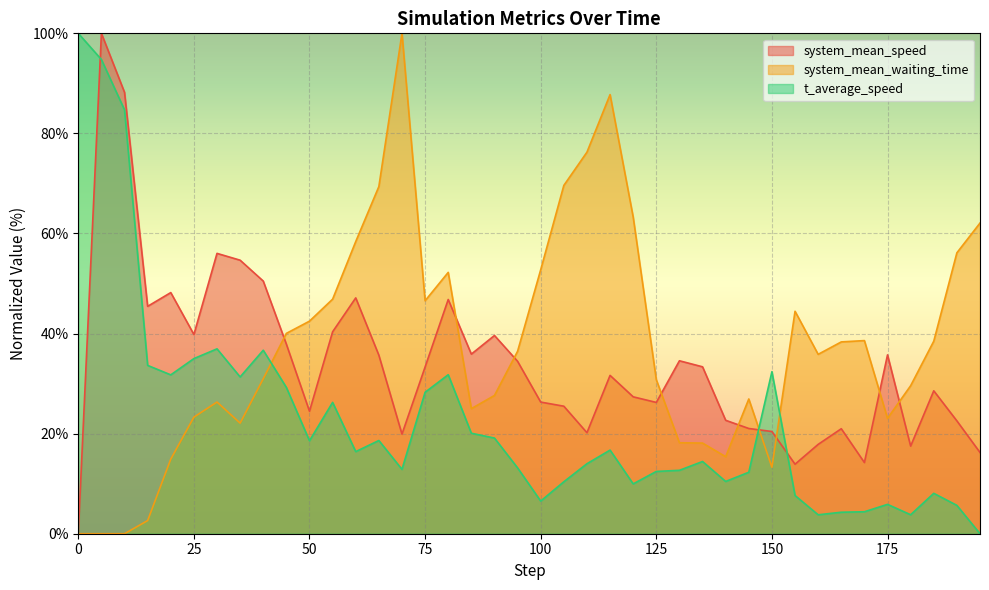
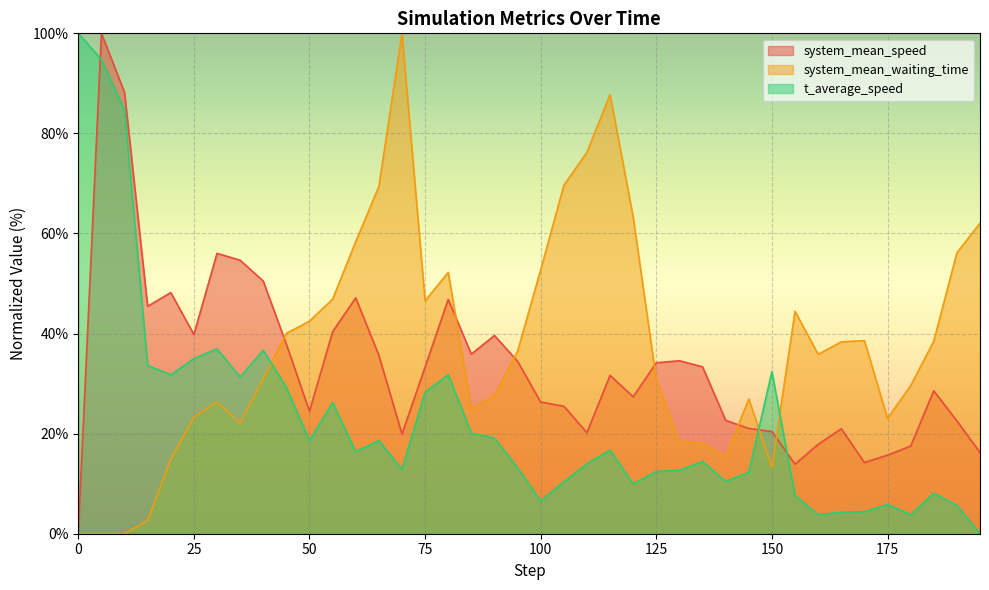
system_mean_speed, 125: 26% -> 34%
system_mean_speed, 175: 36% -> 16%
